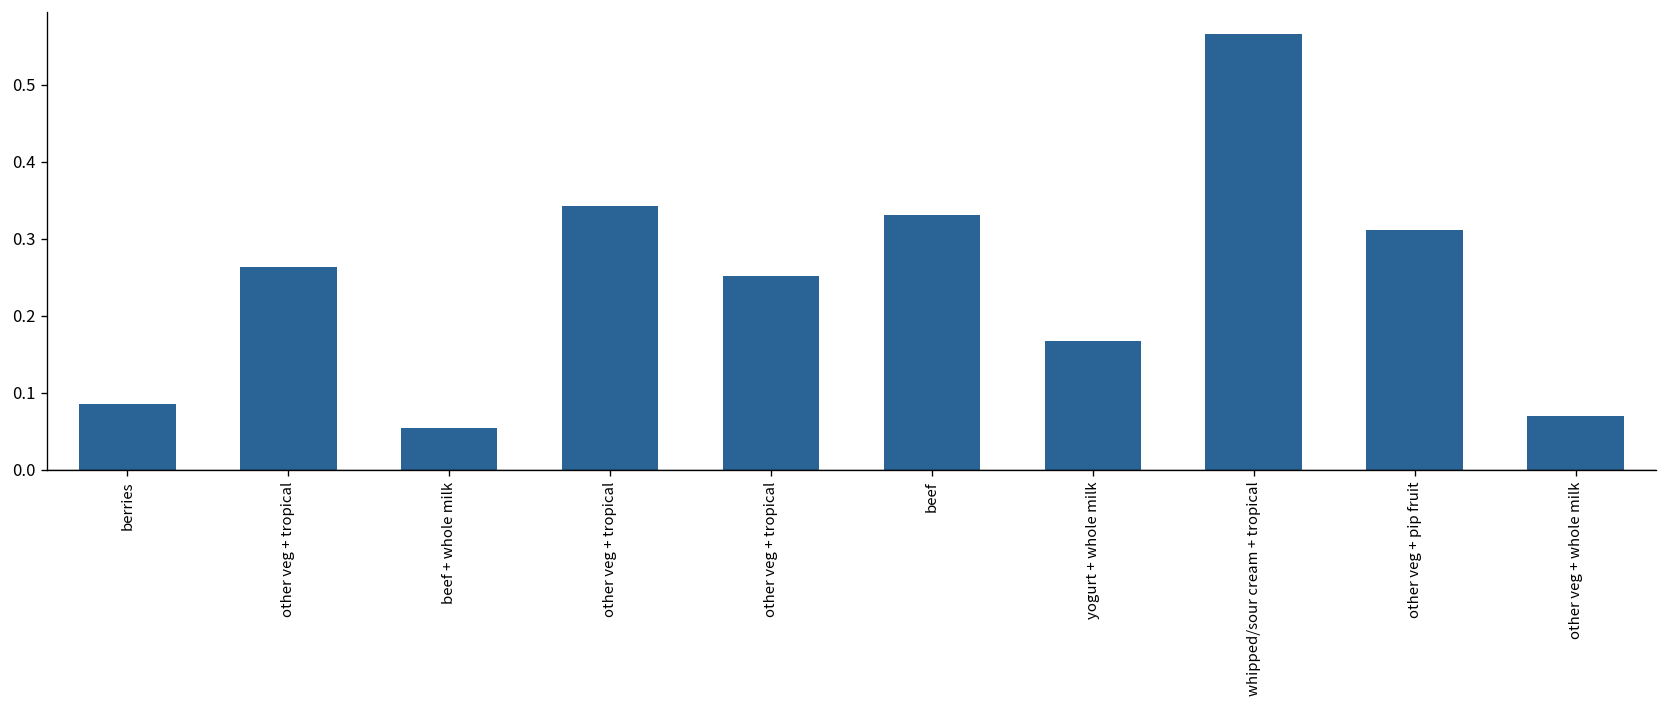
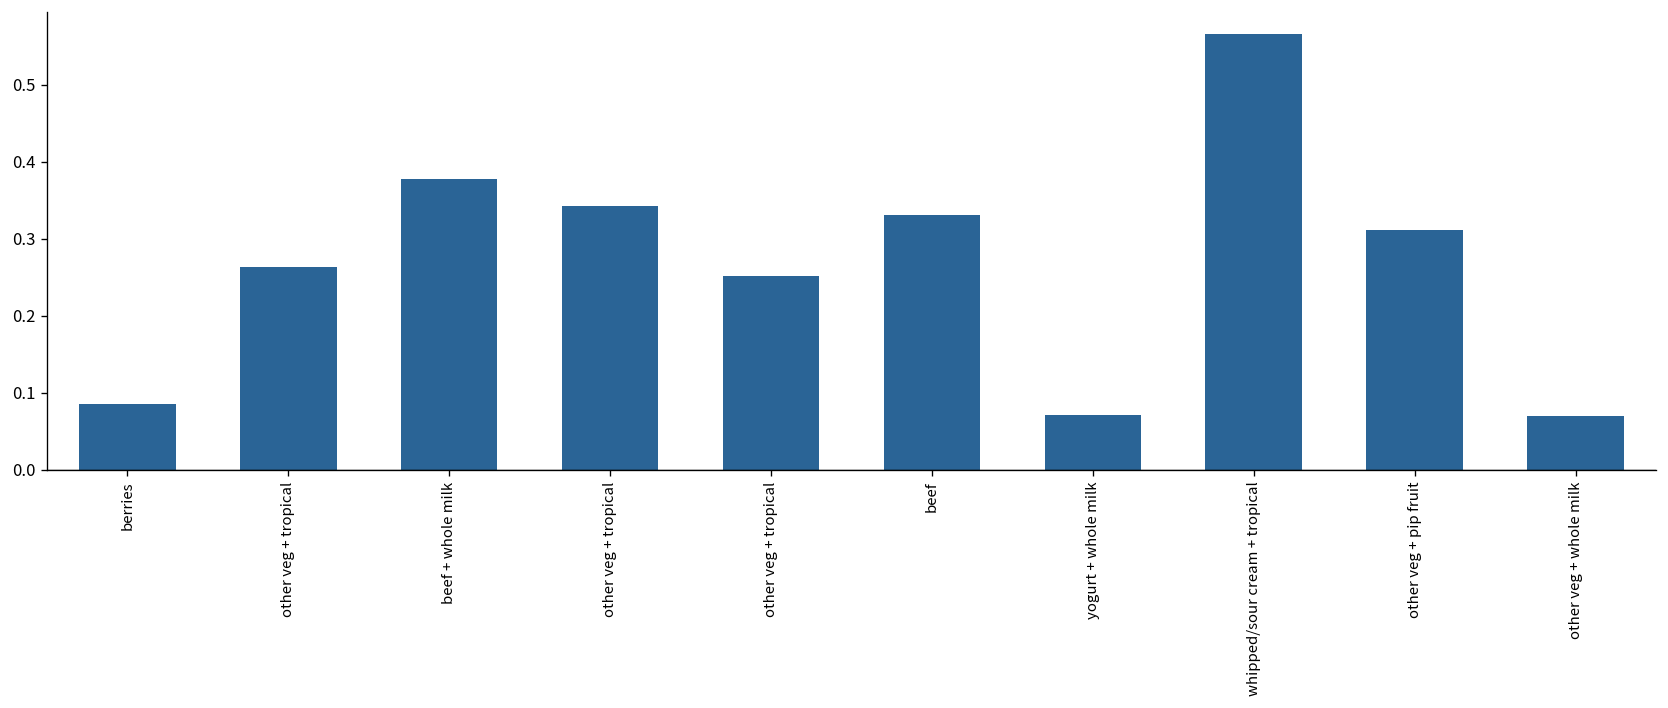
beef + whole milk: 0.05 -> 0.38
yogurt + whole milk: 0.17 -> 0.07
